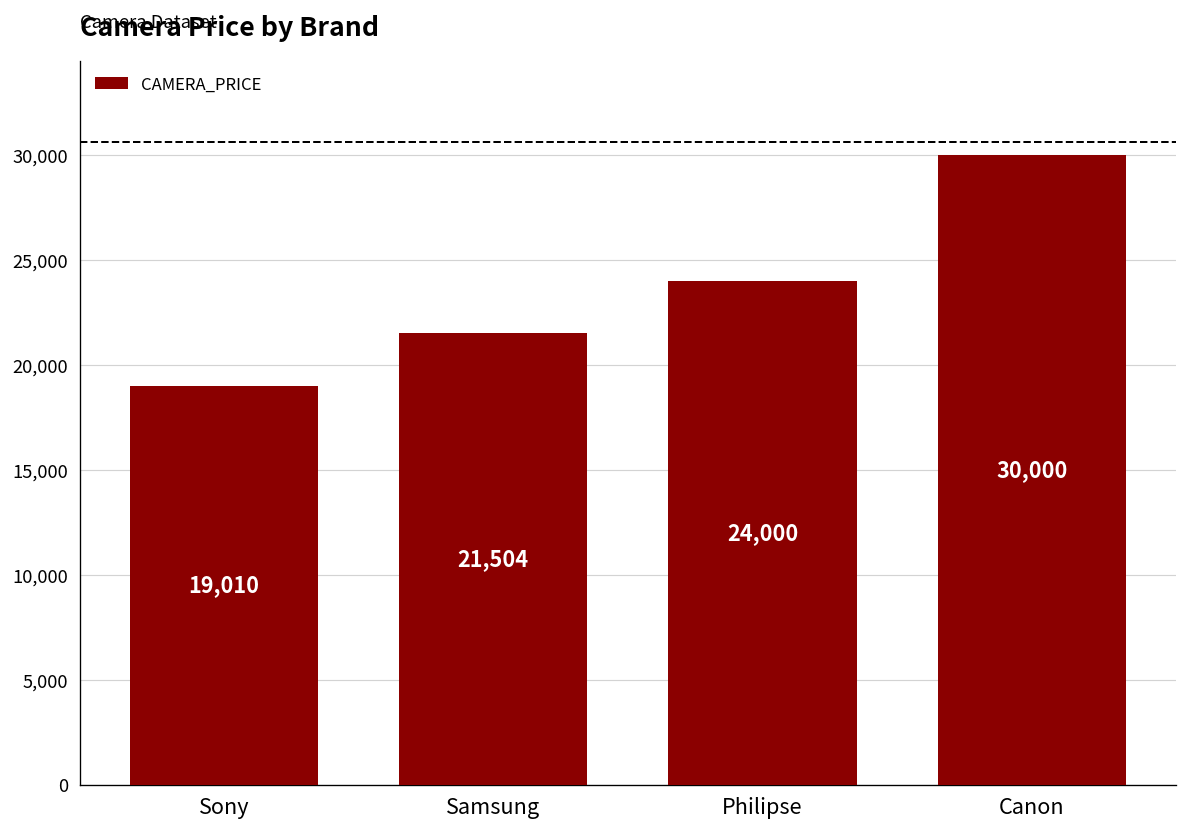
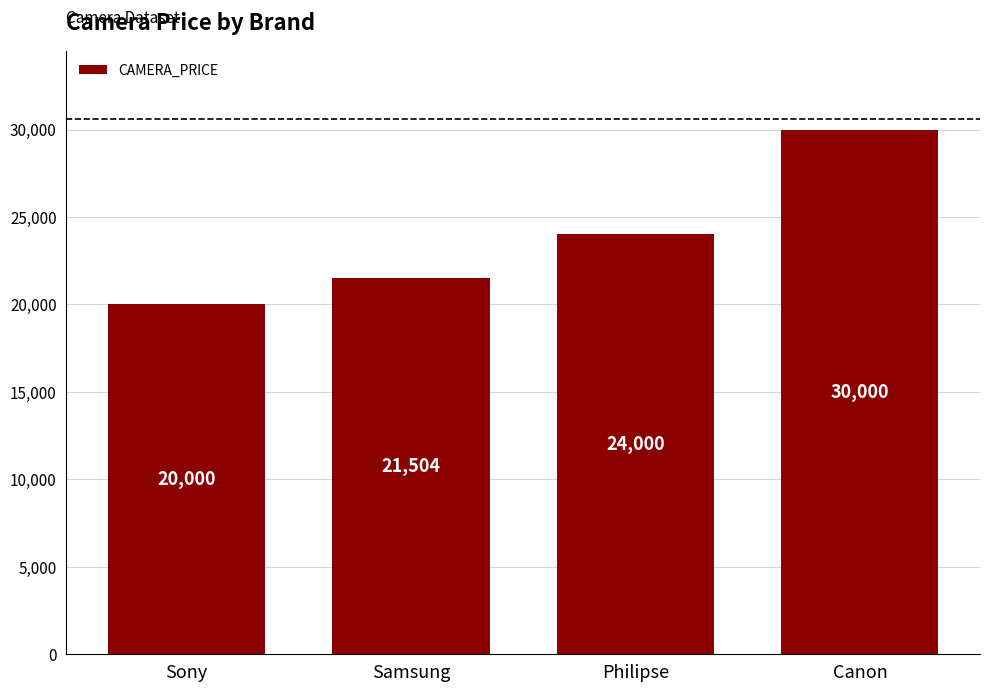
Sony: 19,010 -> 20,000
